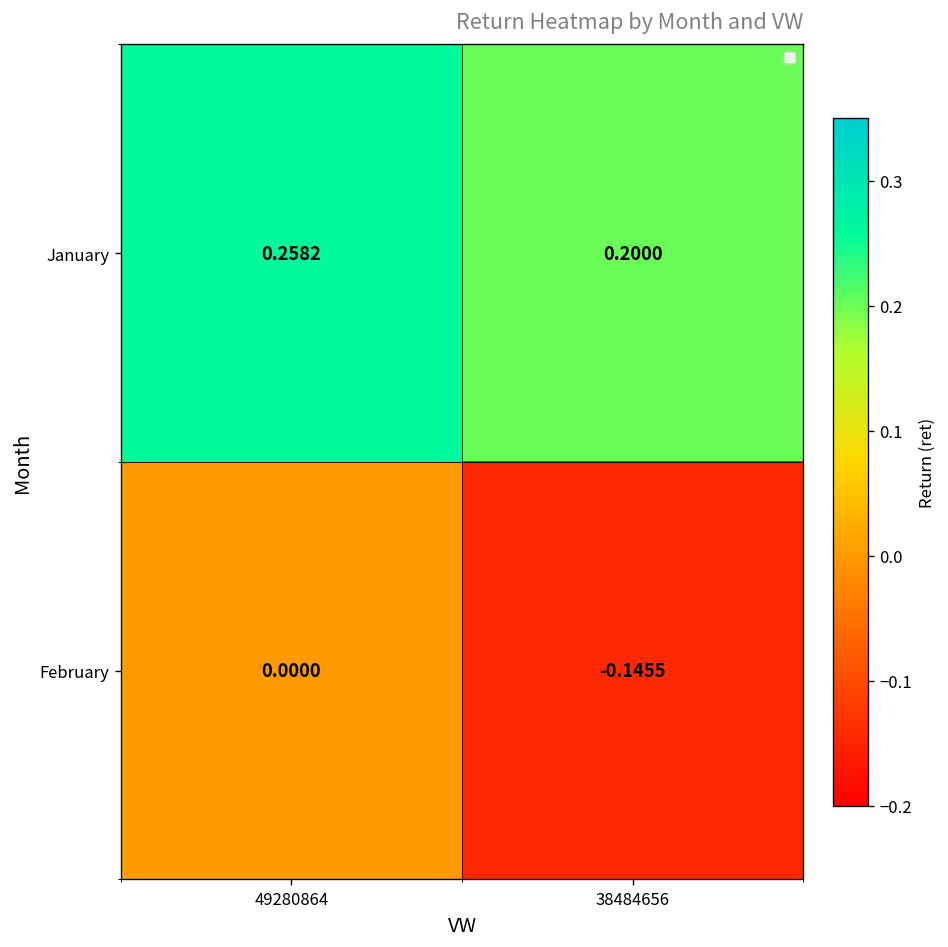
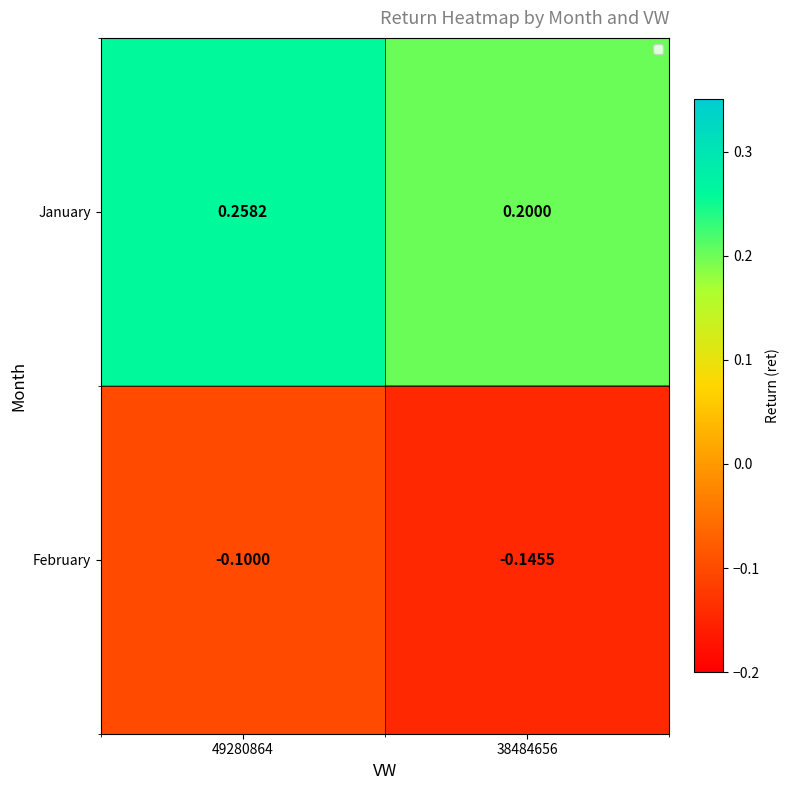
February, 49280864: 0.0000 -> -0.1000
